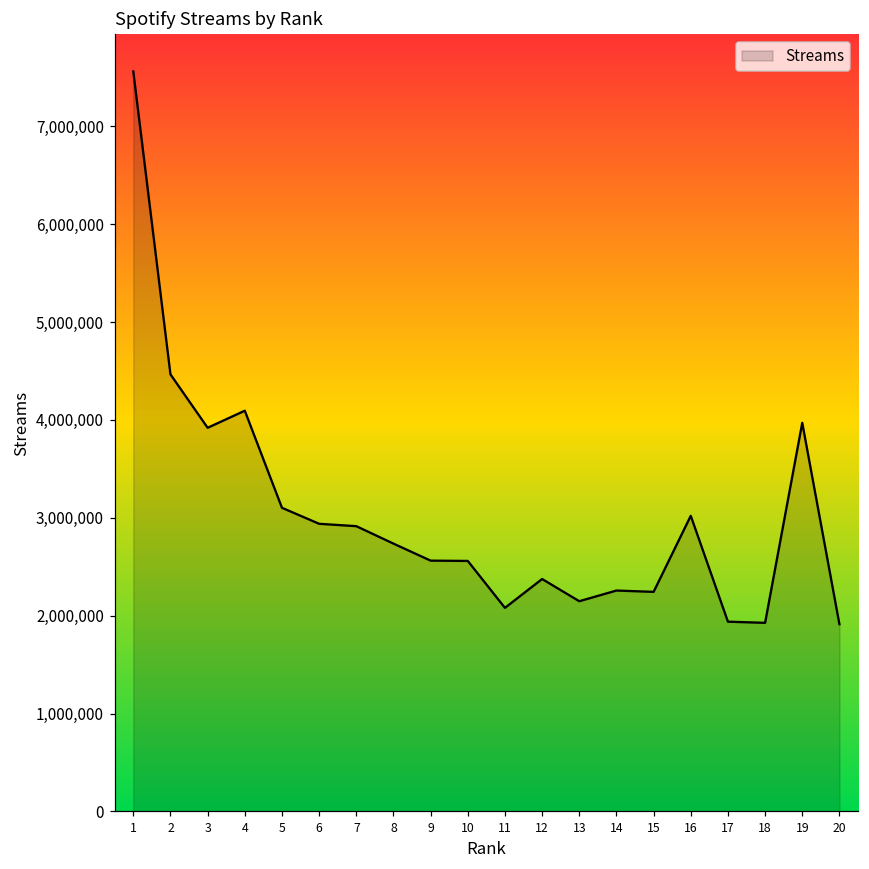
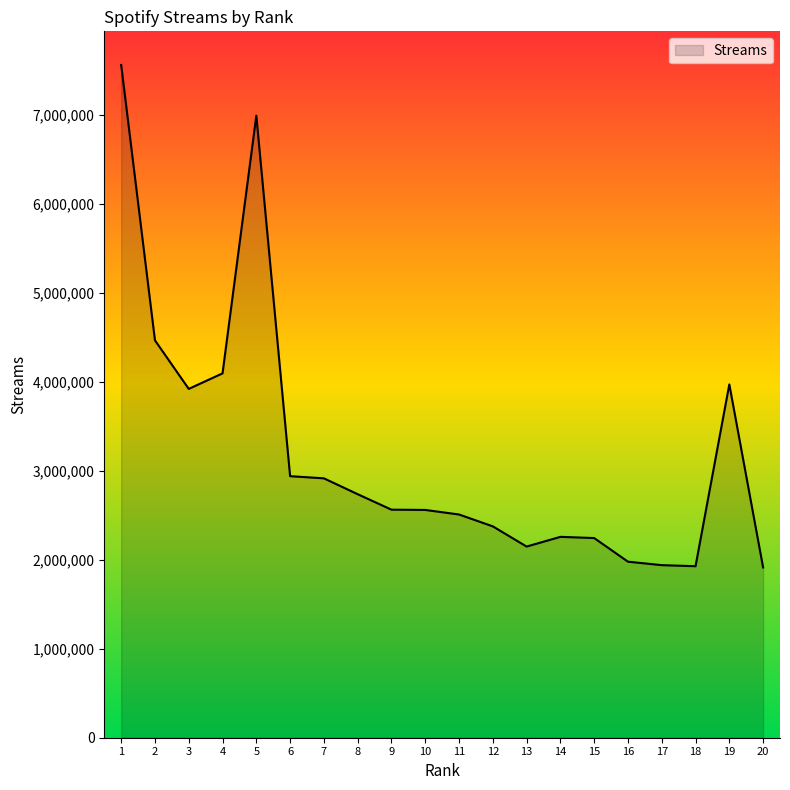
5: 3,100,000 -> 7,000,000
11: 2,100,000 -> 2,500,000
16: 3,000,000 -> 2,000,000
